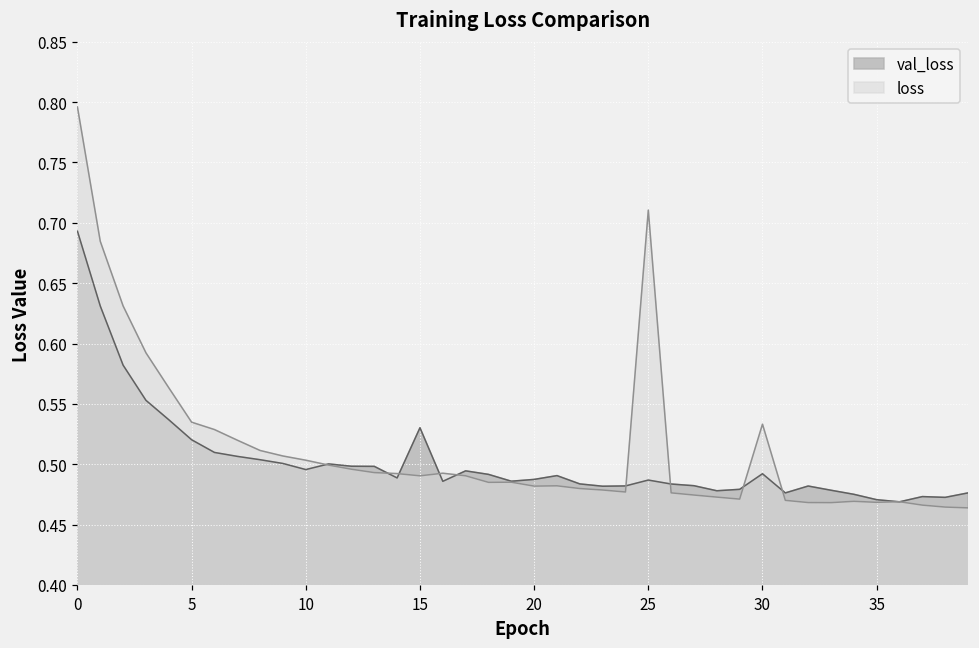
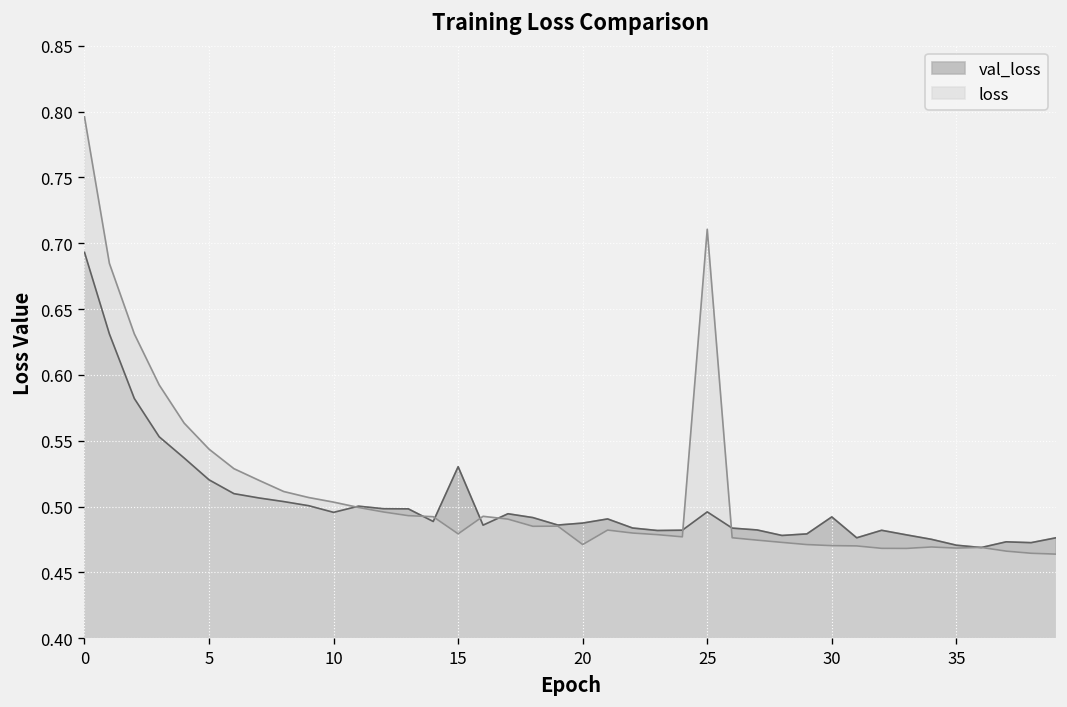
loss, 5: 0.535 -> 0.544
loss, 15: 0.490 -> 0.479
loss, 20: 0.482 -> 0.471
val_loss, 25: 0.487 -> 0.496
loss, 30: 0.533 -> 0.470
